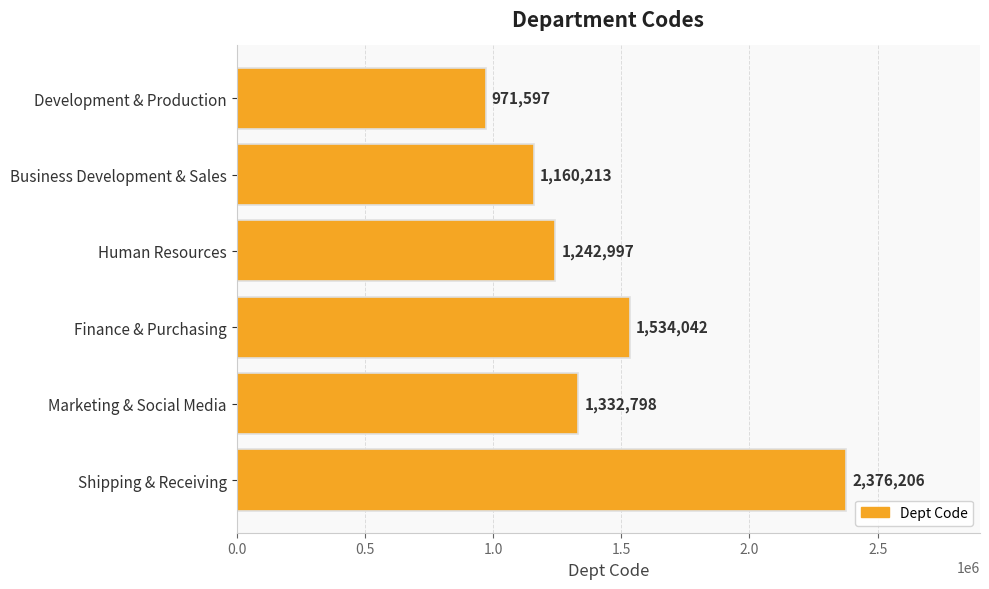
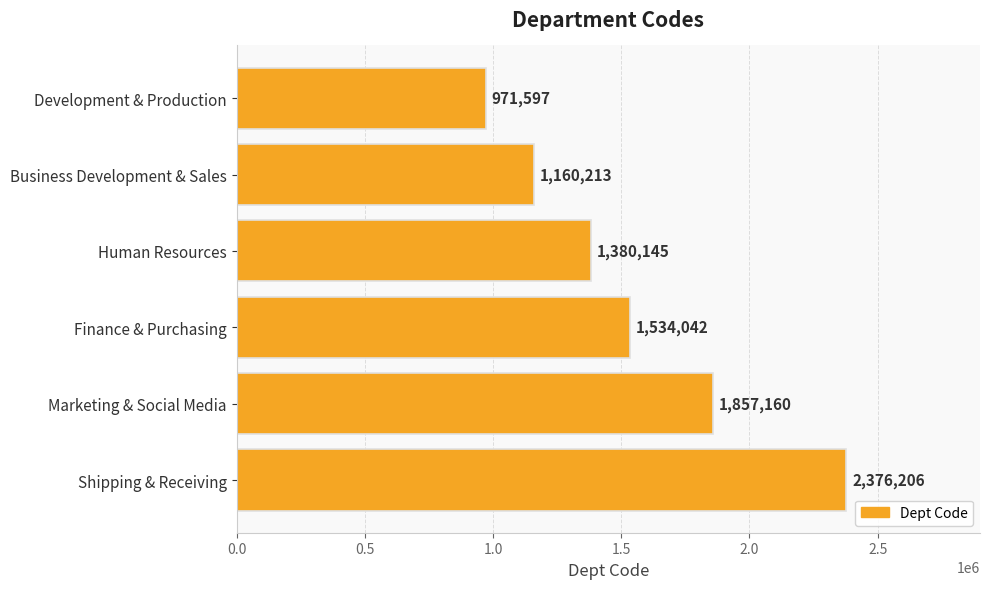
Human Resources: 1,242,997 -> 1,380,145
Marketing & Social Media: 1,332,798 -> 1,857,160
